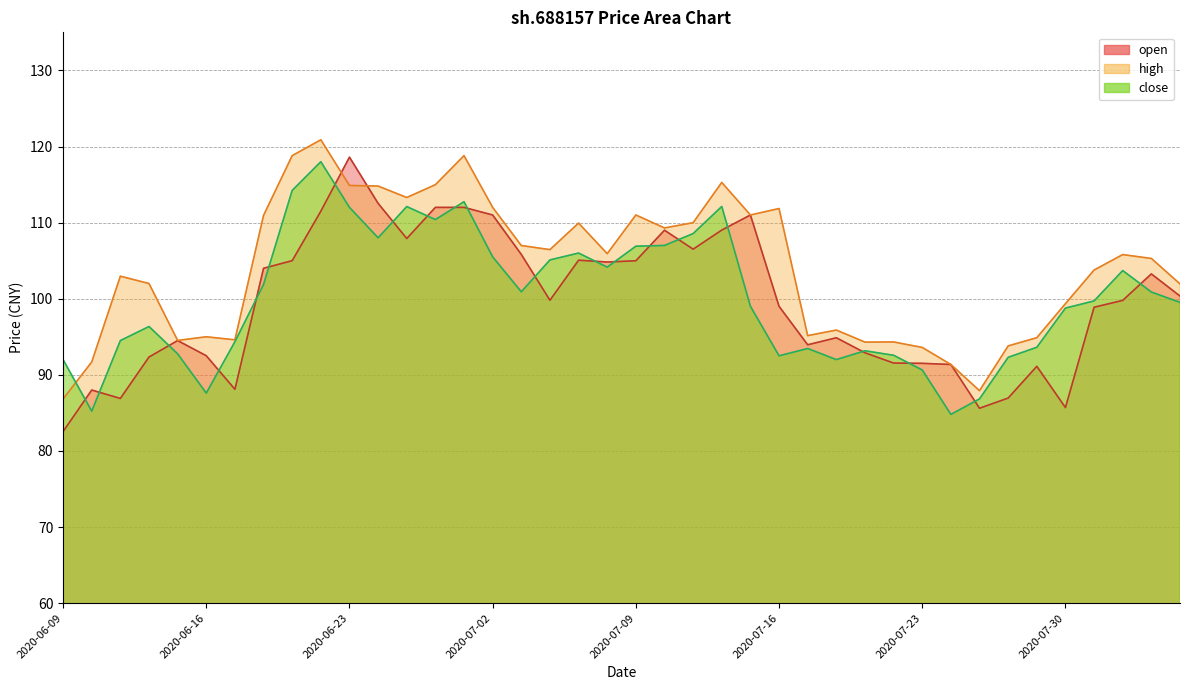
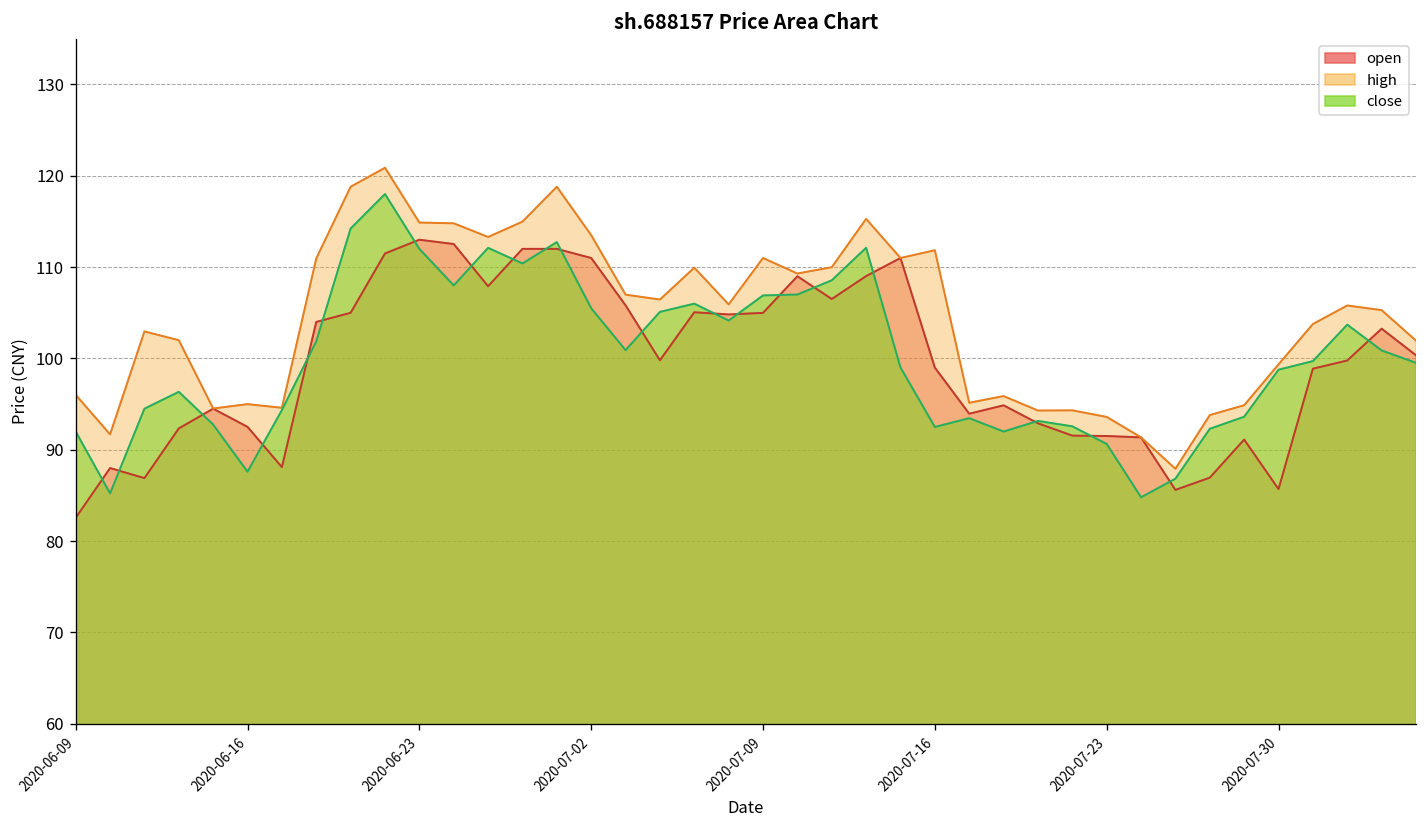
high, 2020-06-09: 87 -> 96
open, 2020-06-23: 119 -> 113
high, 2020-07-02: 112 -> 114
